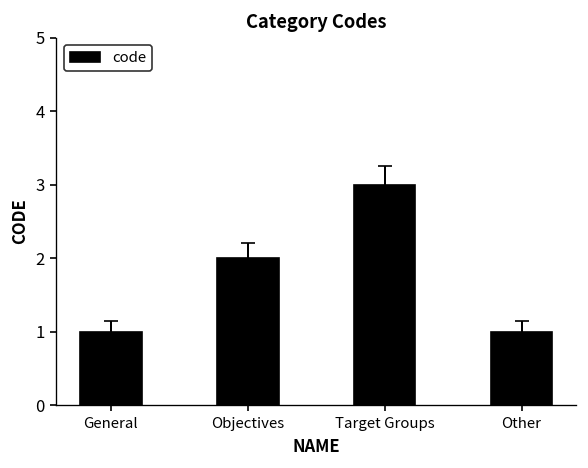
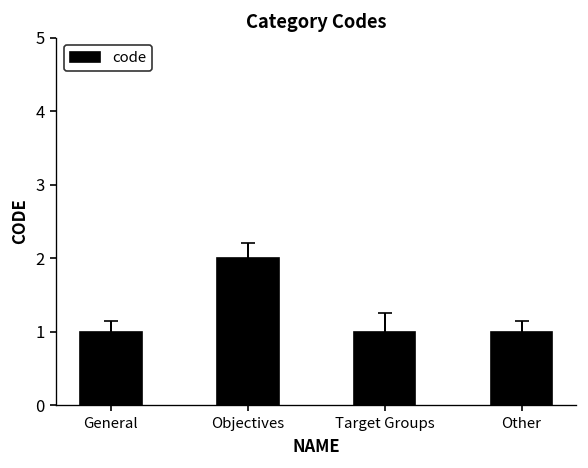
code, Target Groups: 3 -> 1
